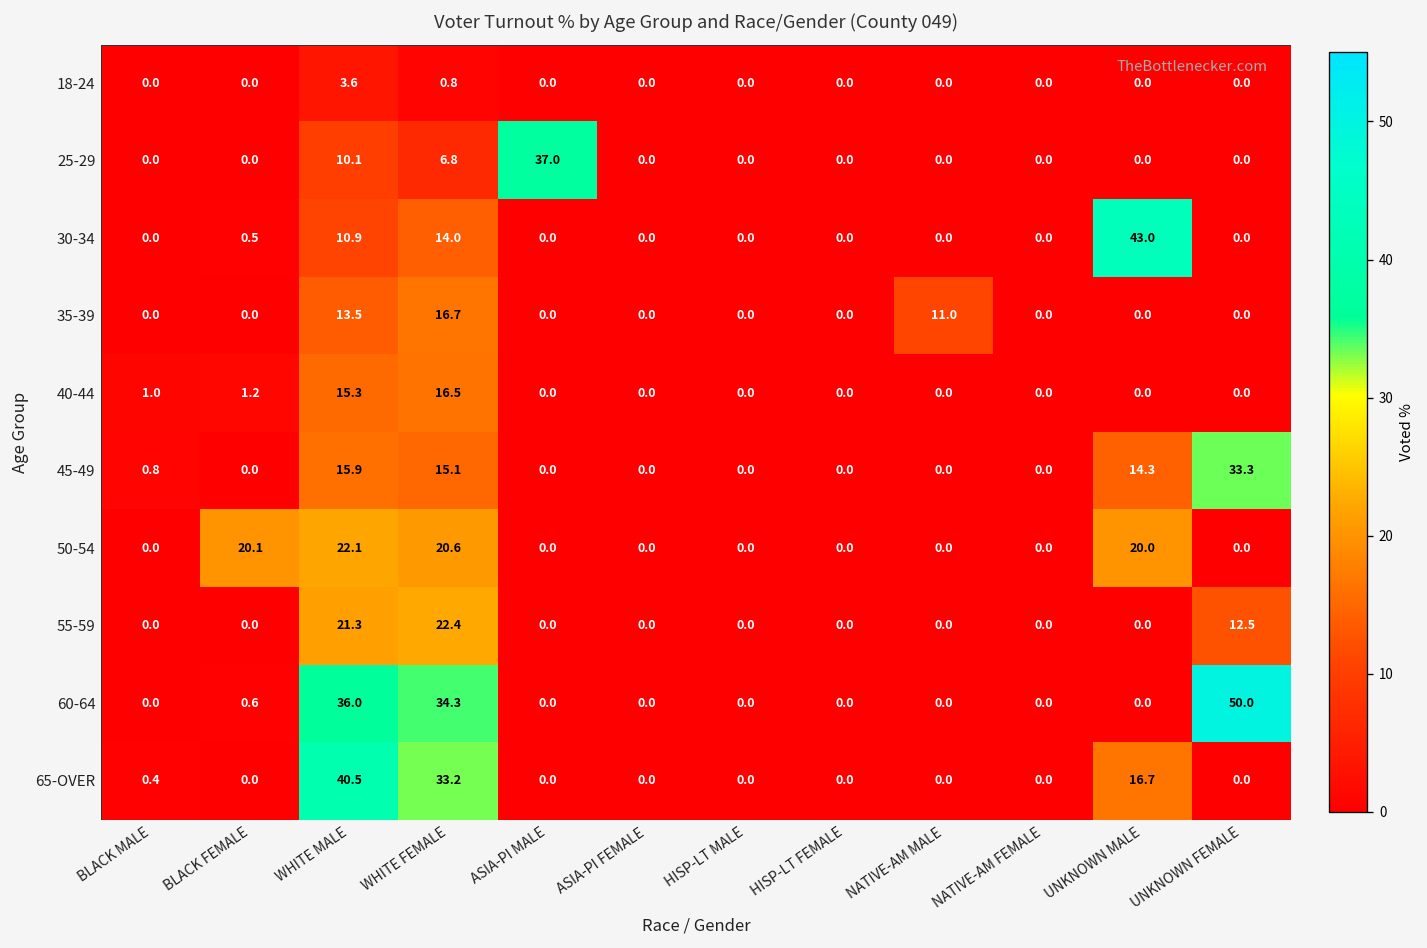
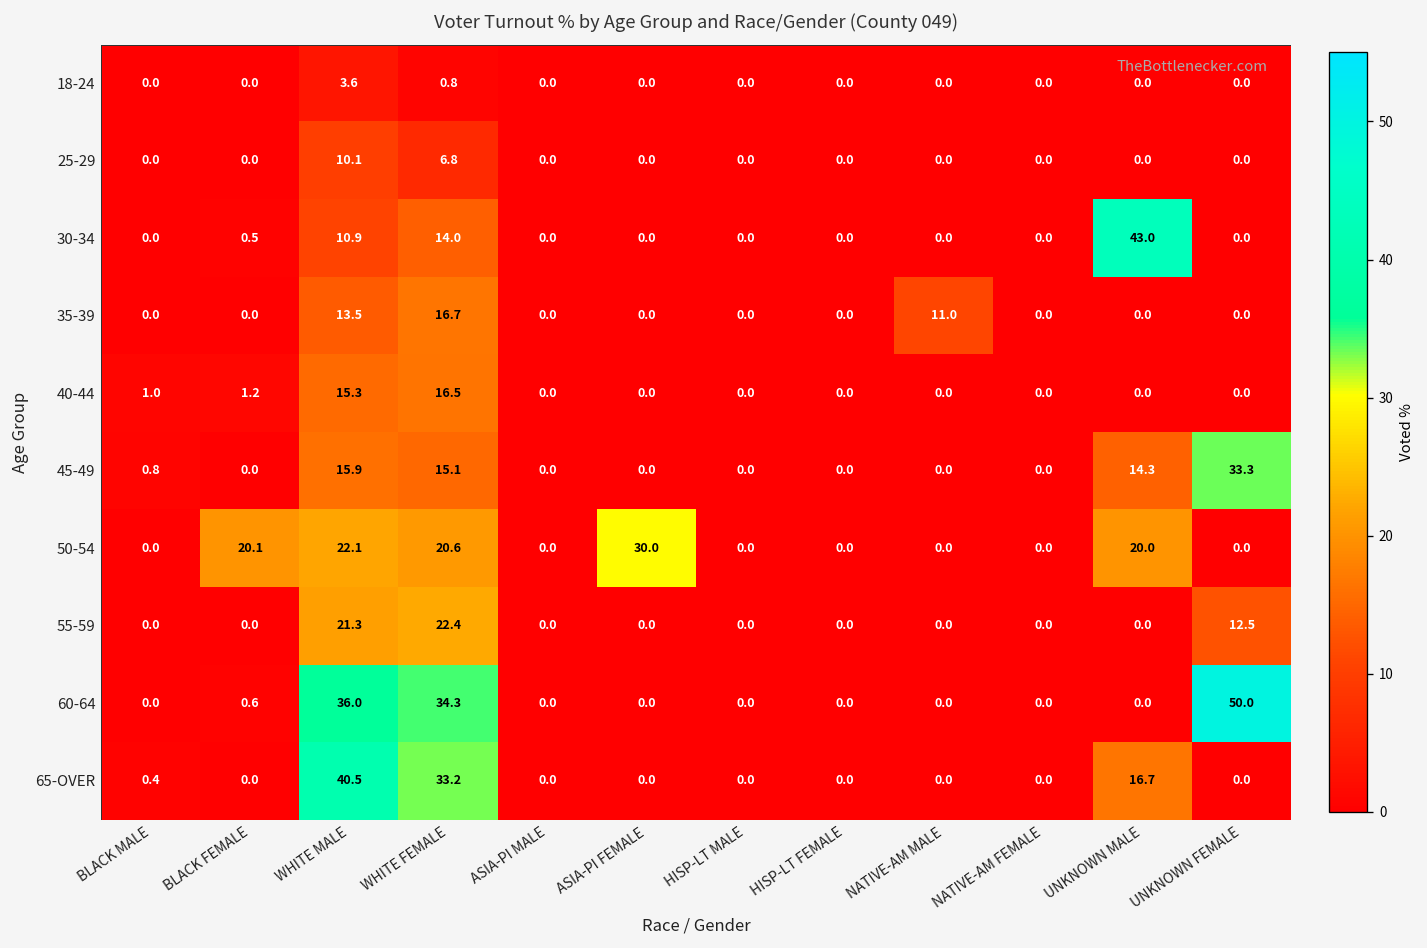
25-29, ASIA-PI MALE: 37.0 -> 0.0
50-54, ASIA-PI FEMALE: 0.0 -> 30.0
